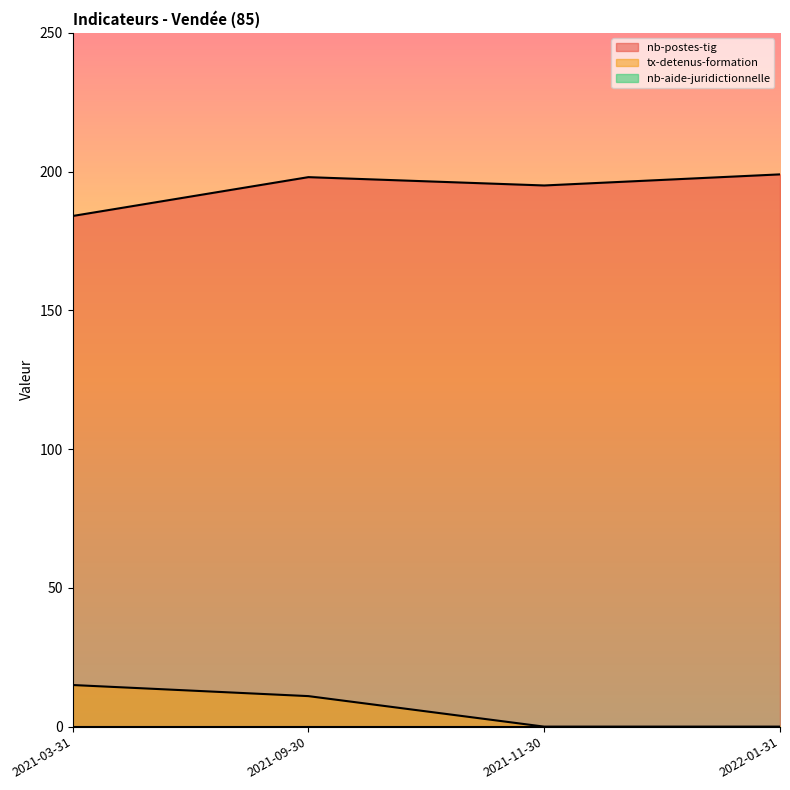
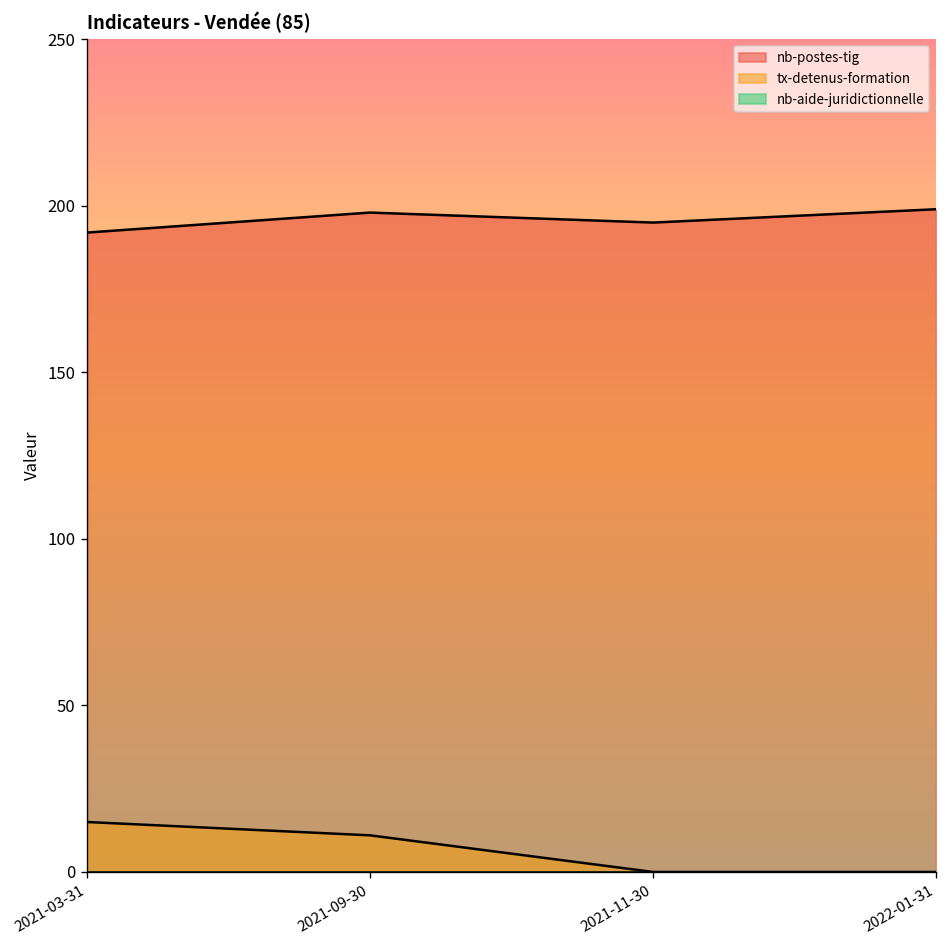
nb-postes-tig, 2021-03-31: 184 -> 192
